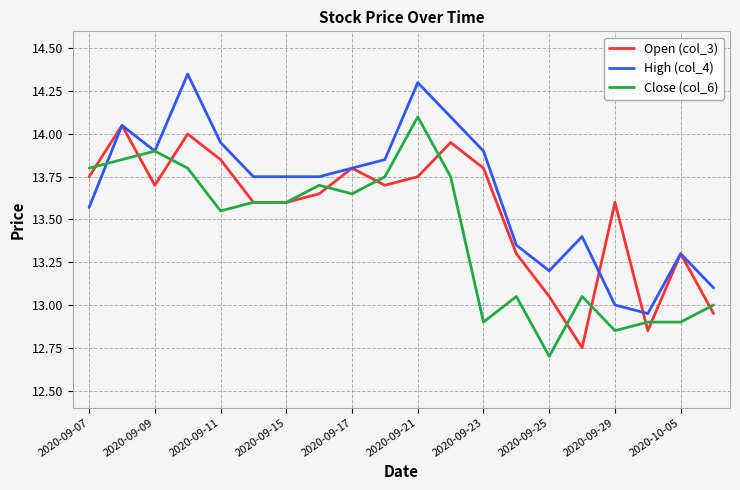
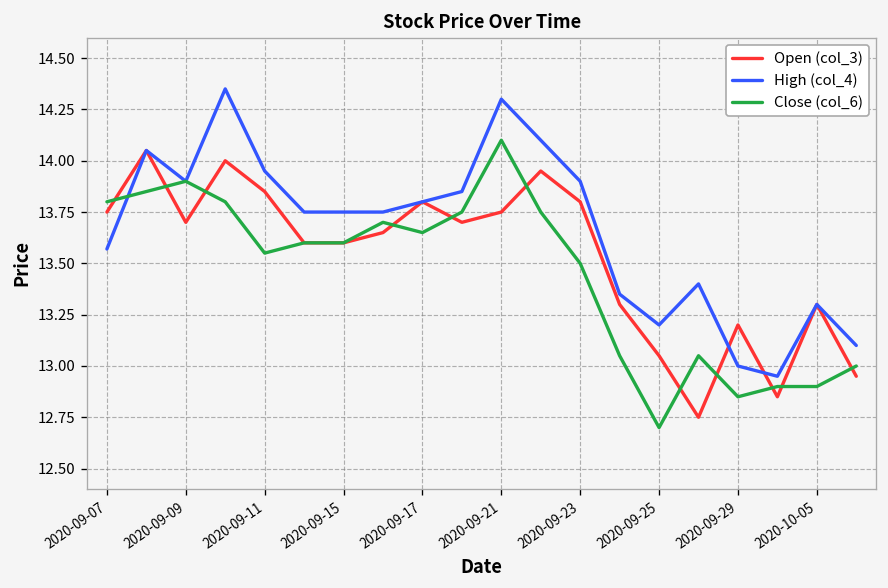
Close (col_6), 2020-09-23: 12.9 -> 13.5
Open (col_3), 2020-09-29: 13.6 -> 13.2
